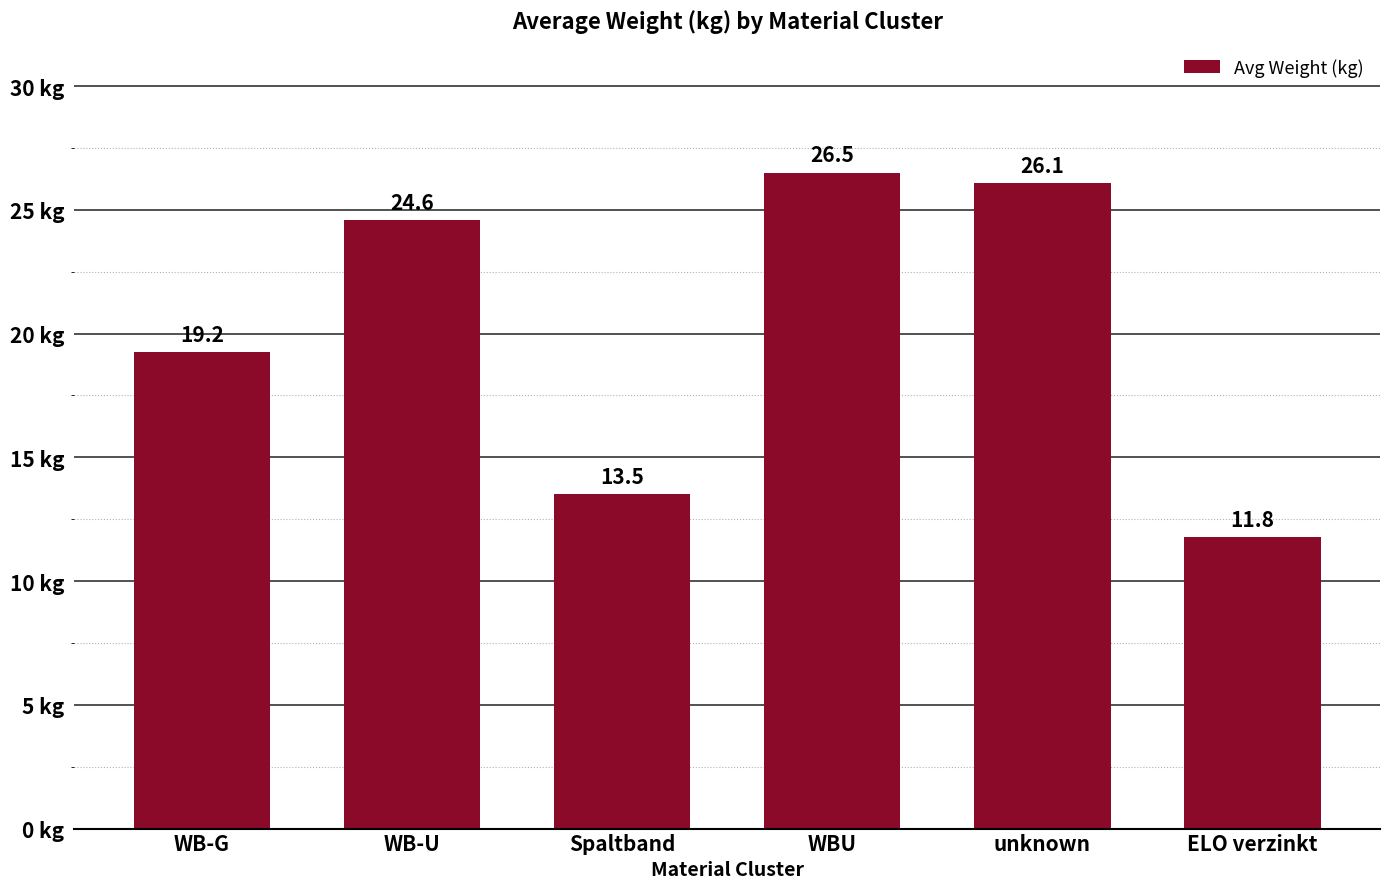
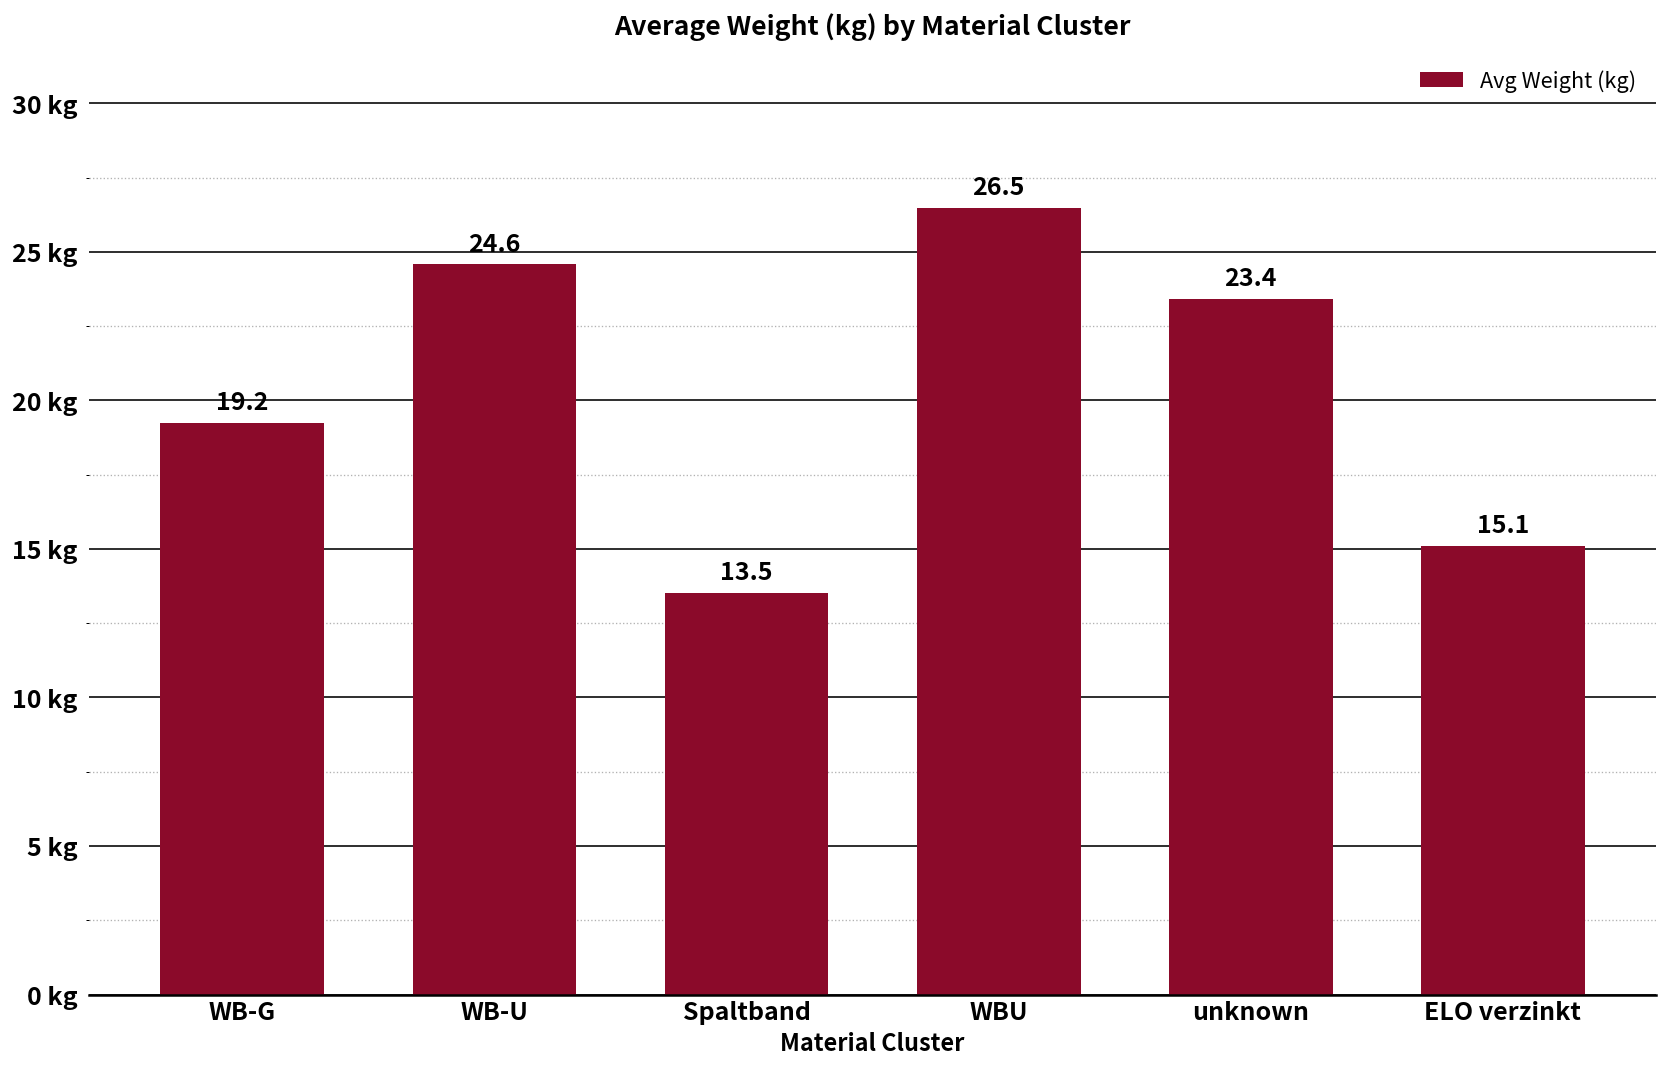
unknown: 26.1 -> 23.4
ELO verzinkt: 11.8 -> 15.1
